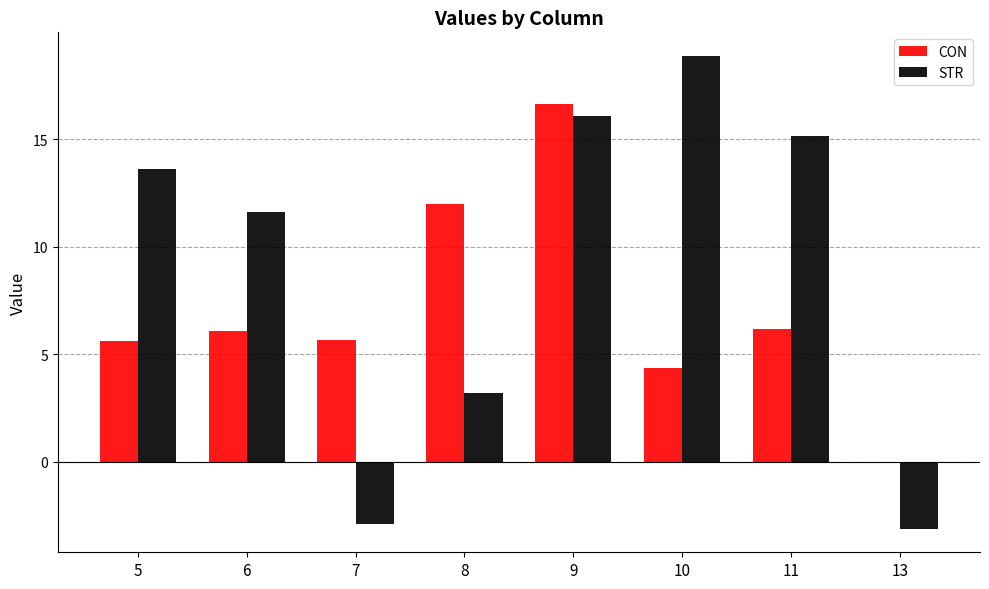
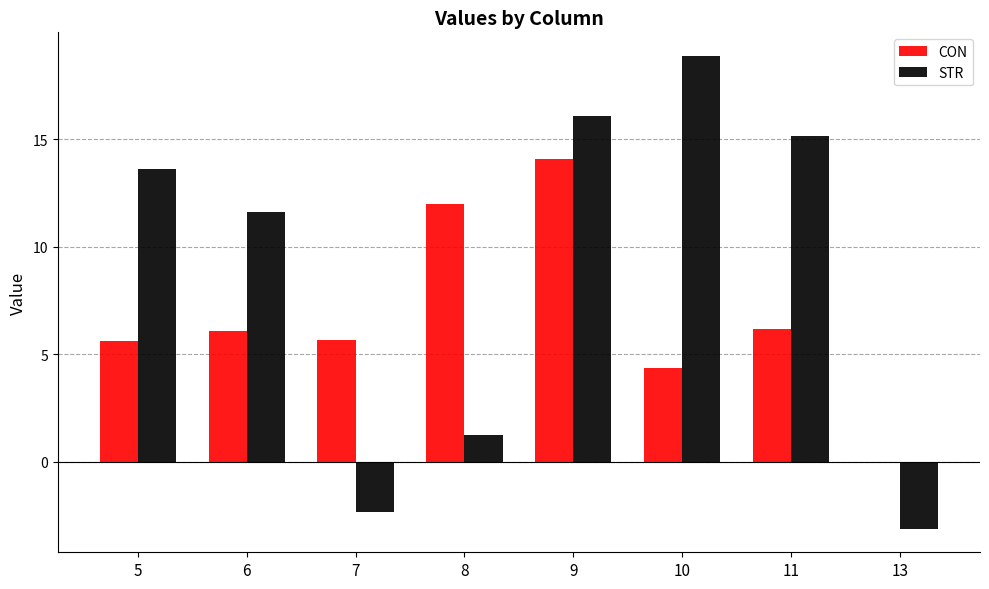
STR, 7: -2.9 -> -2.3
STR, 8: 3.2 -> 1.2
CON, 9: 16.6 -> 14.1
